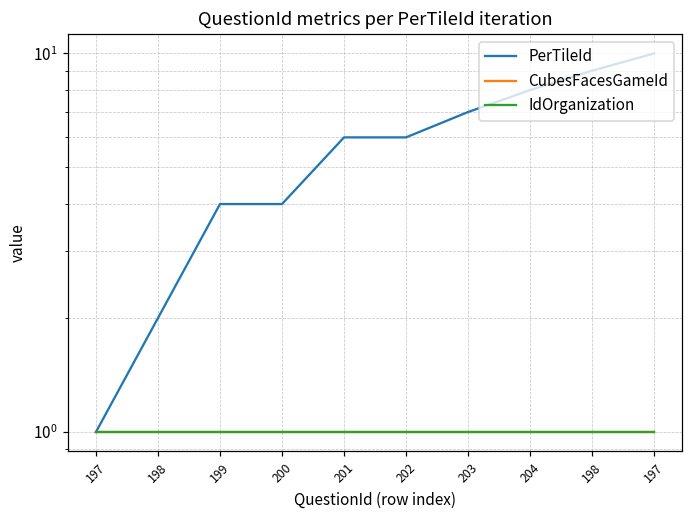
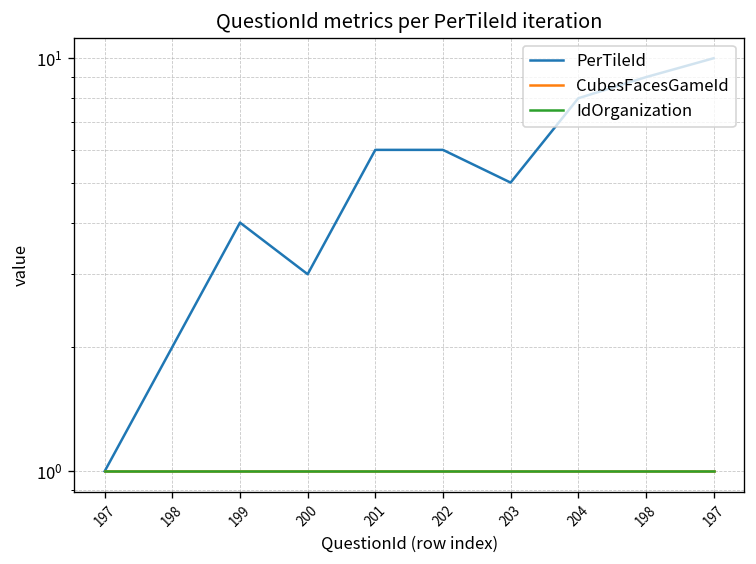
PerTileId, 200: 4 -> 3
PerTileId, 203: 7 -> 5
